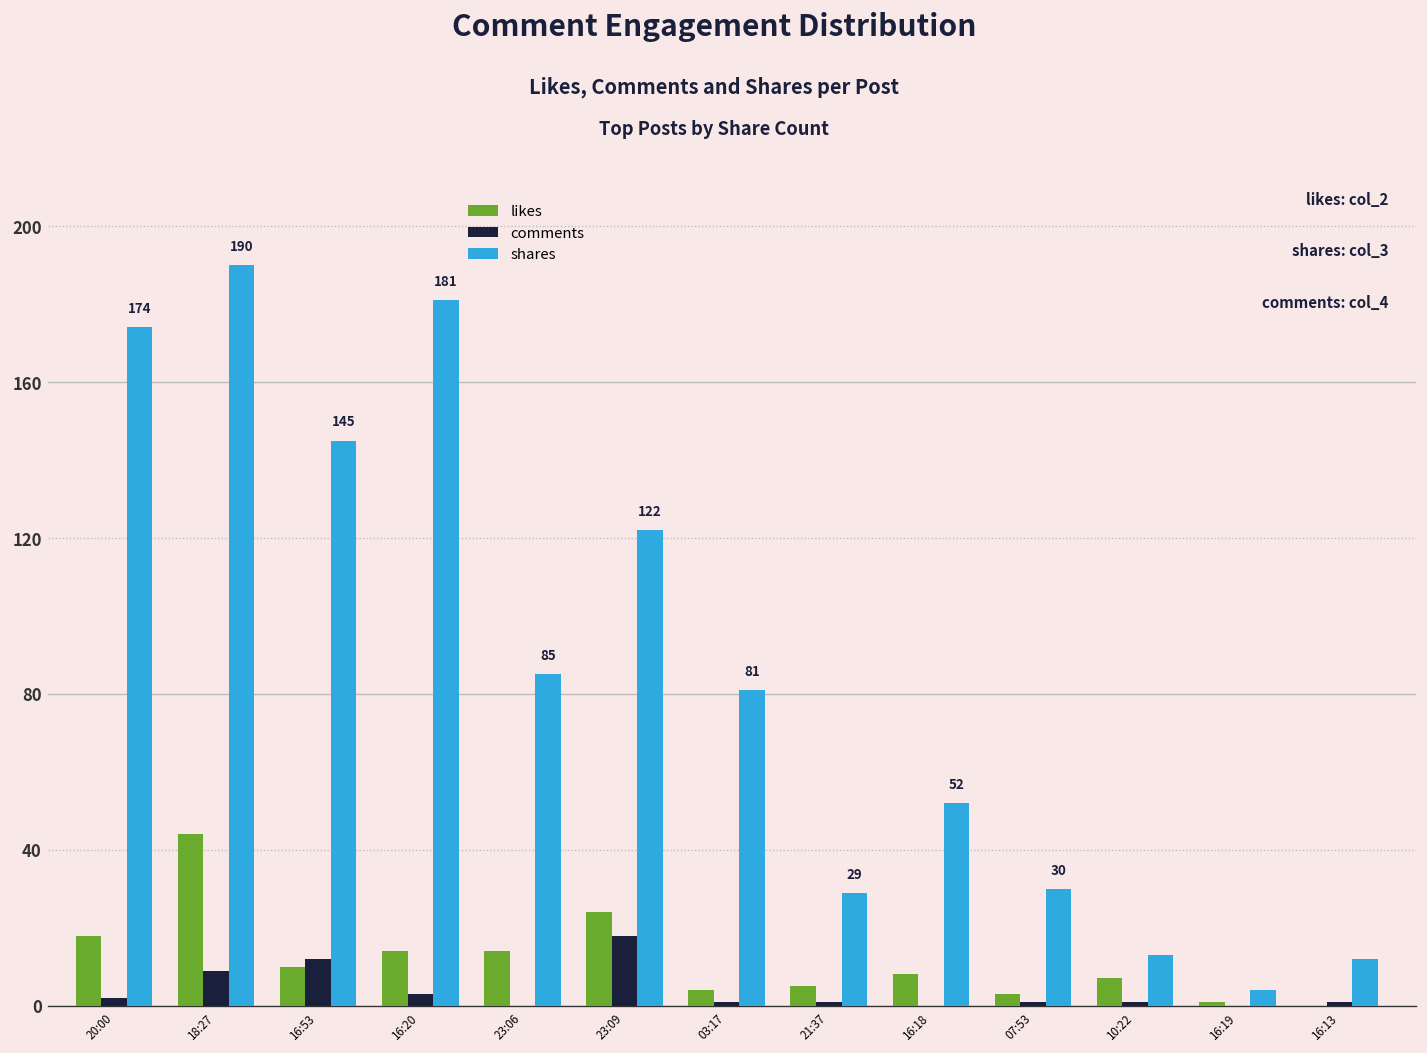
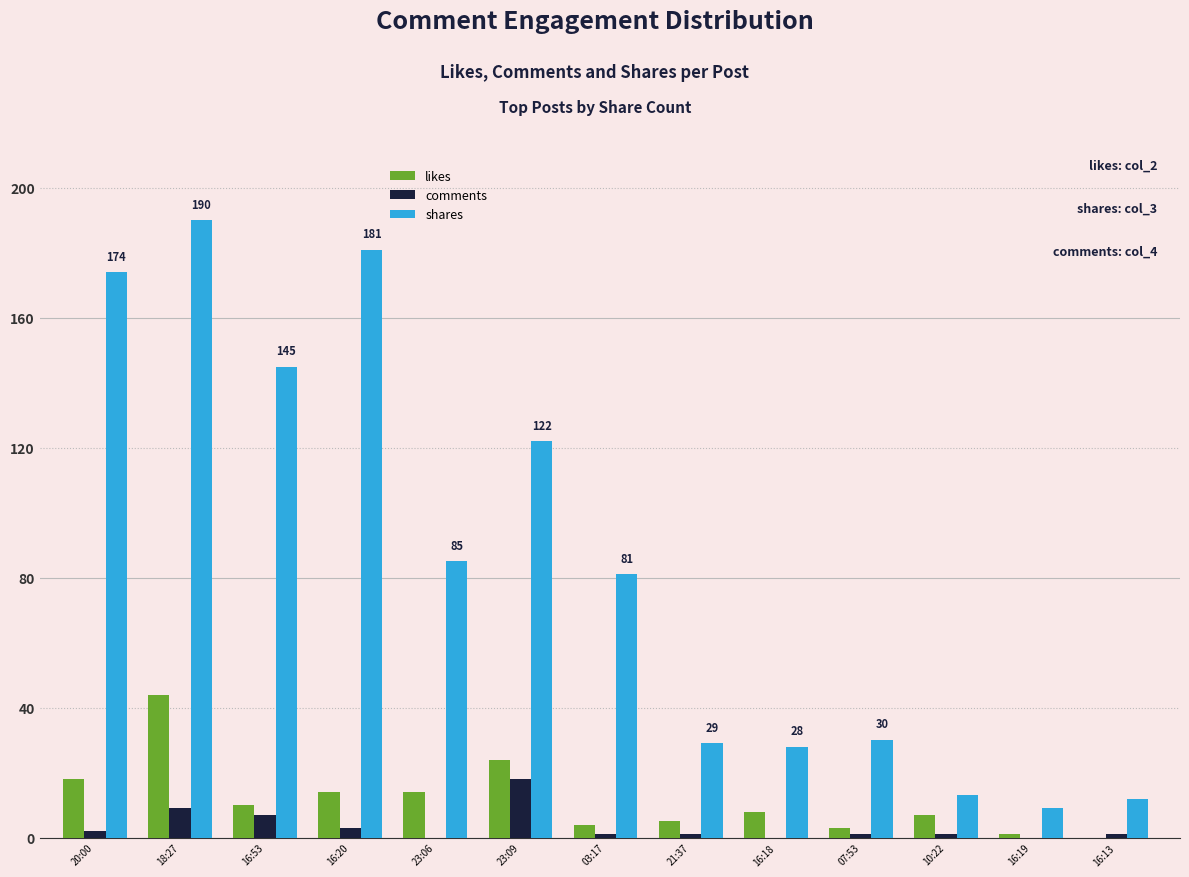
comments, 16:53: 12 -> 7
shares, 16:18: 52 -> 28
shares, 16:19: 4 -> 9
